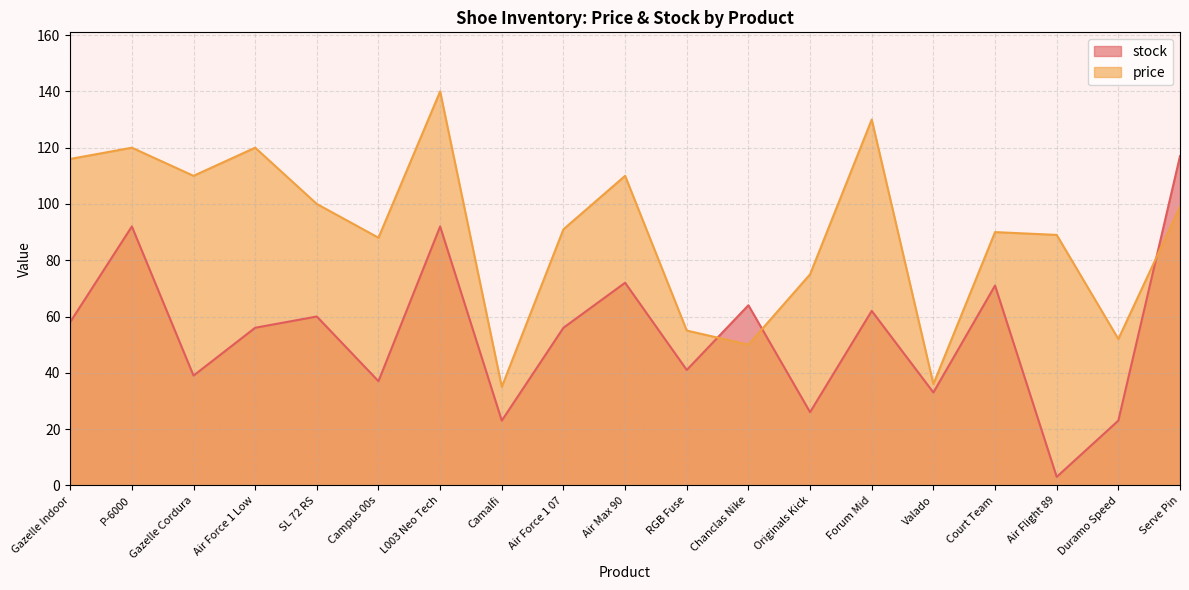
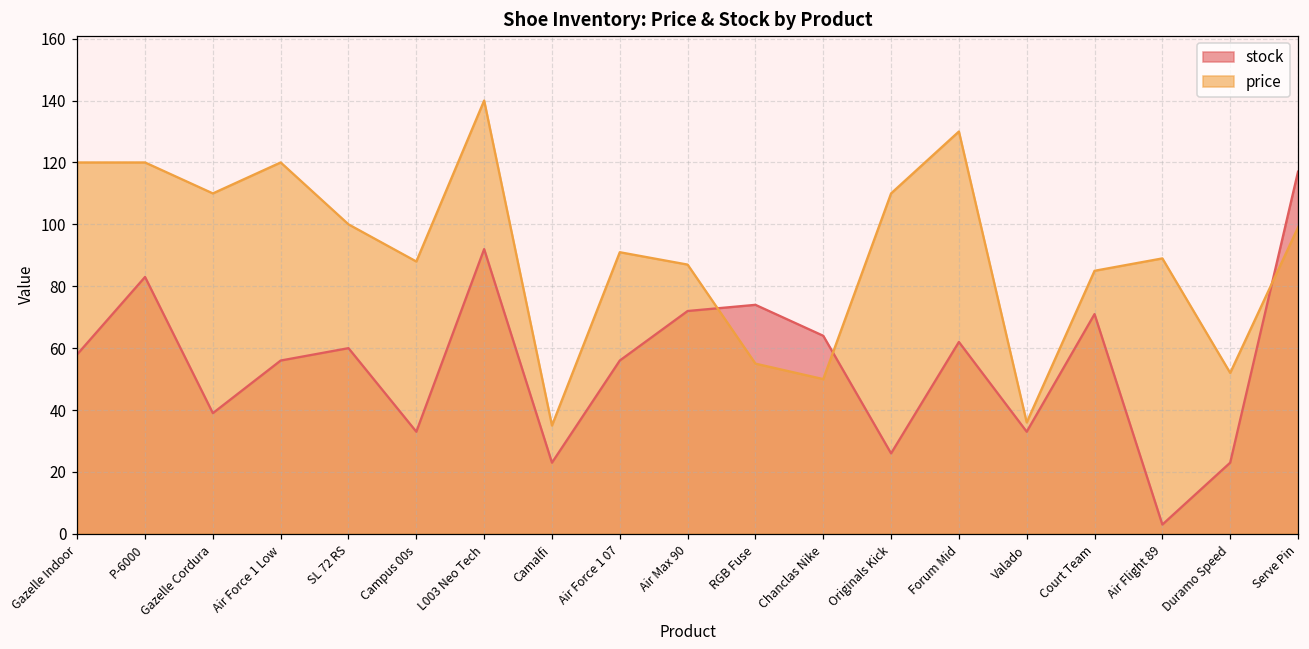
price, Gazelle Indoor: 116 -> 120
stock, P-6000: 92 -> 83
stock, Campus 00s: 37 -> 33
price, Air Max 90: 110 -> 87
stock, RGB Fuse: 41 -> 74
price, Originals Kick: 75 -> 110
price, Court Team: 90 -> 85
